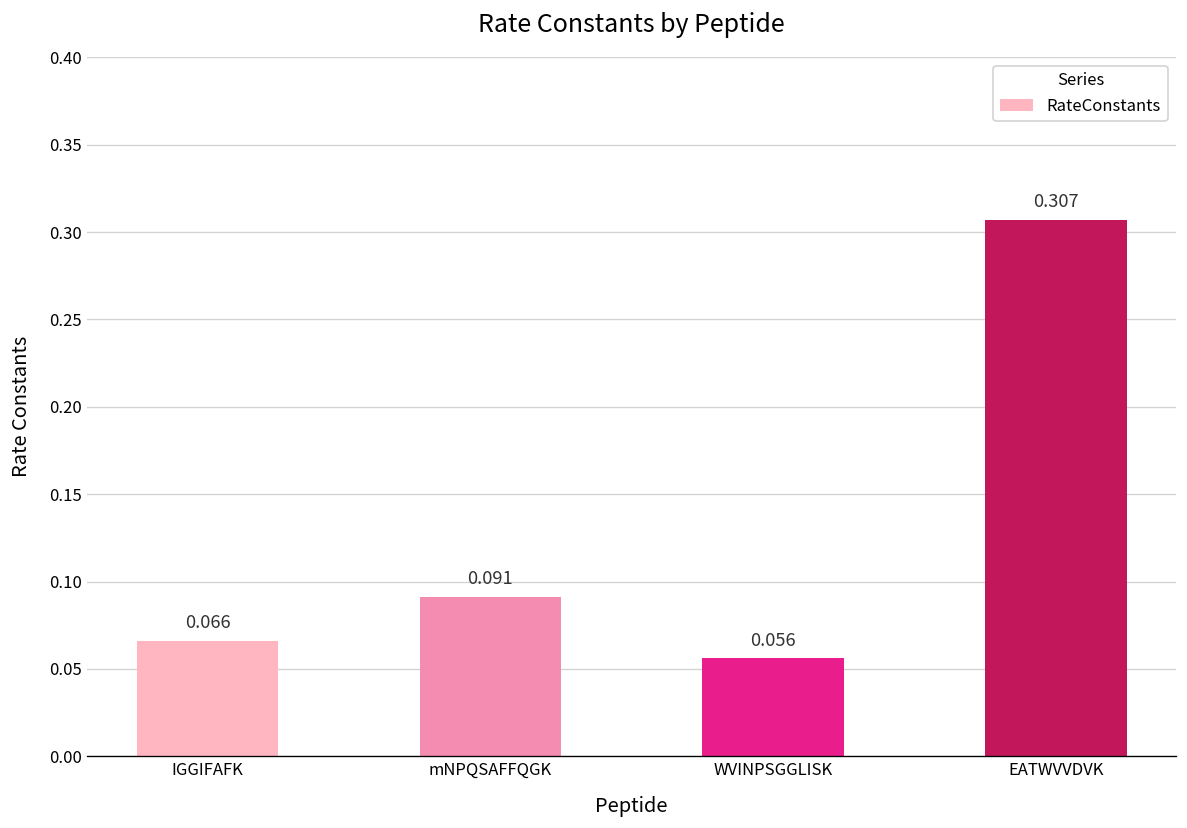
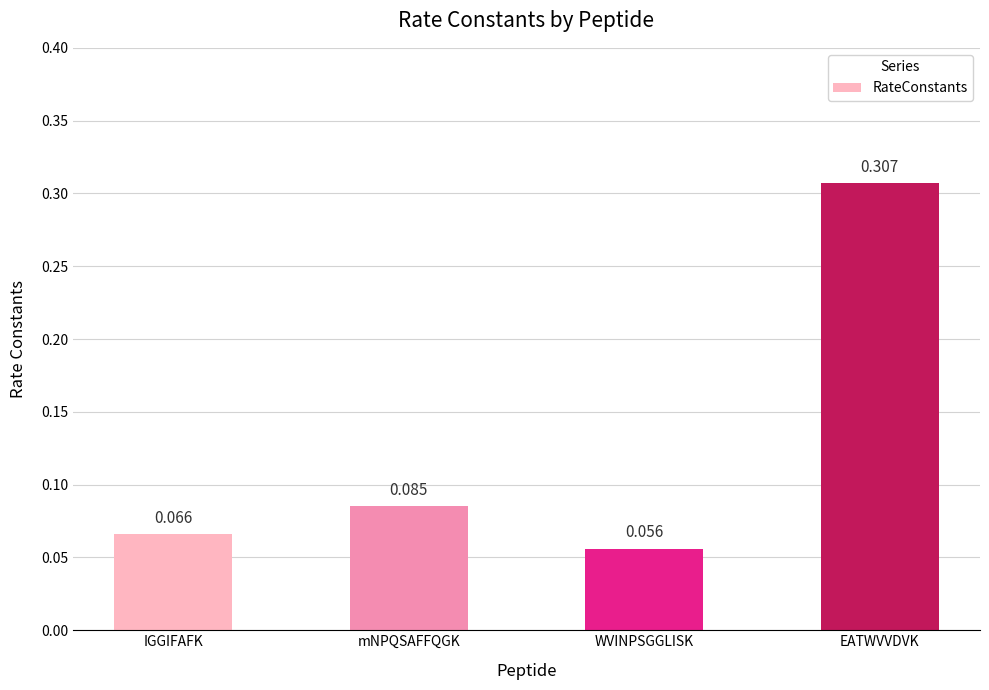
mNPQSAFFQGK: 0.091 -> 0.085
